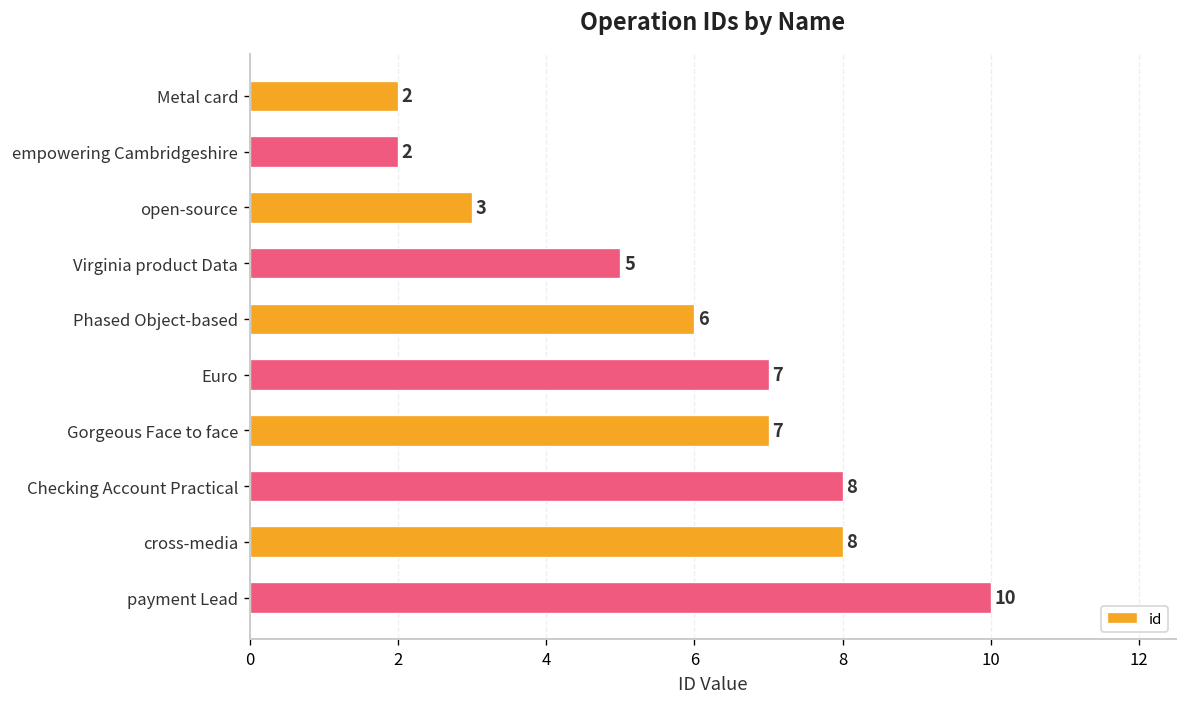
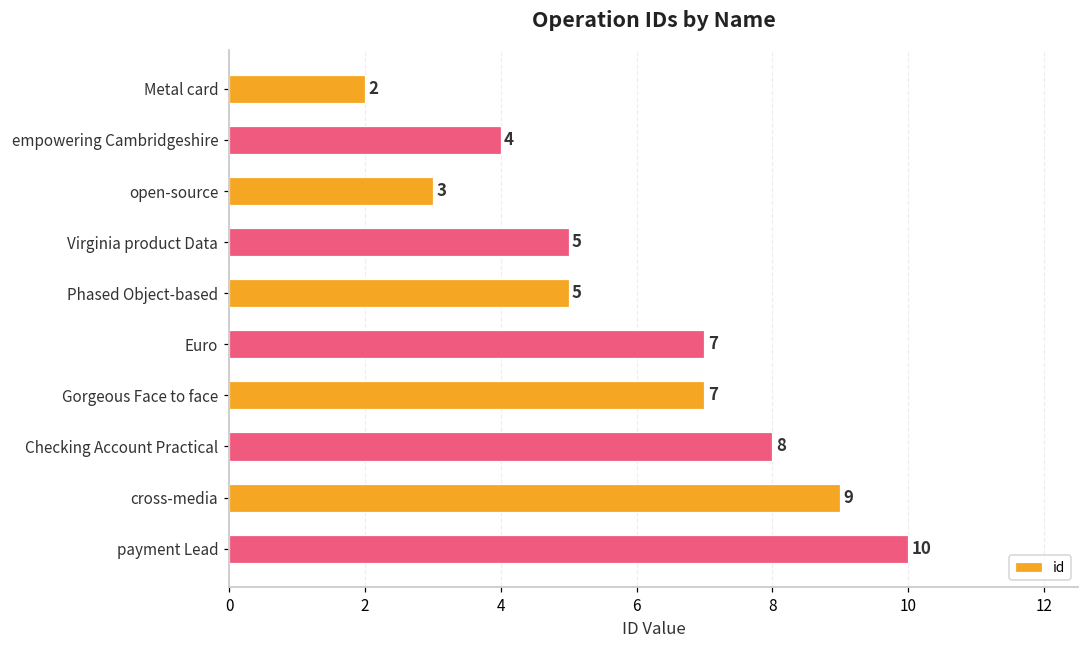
empowering Cambridgeshire: 2 -> 4
Phased Object-based: 6 -> 5
cross-media: 8 -> 9
